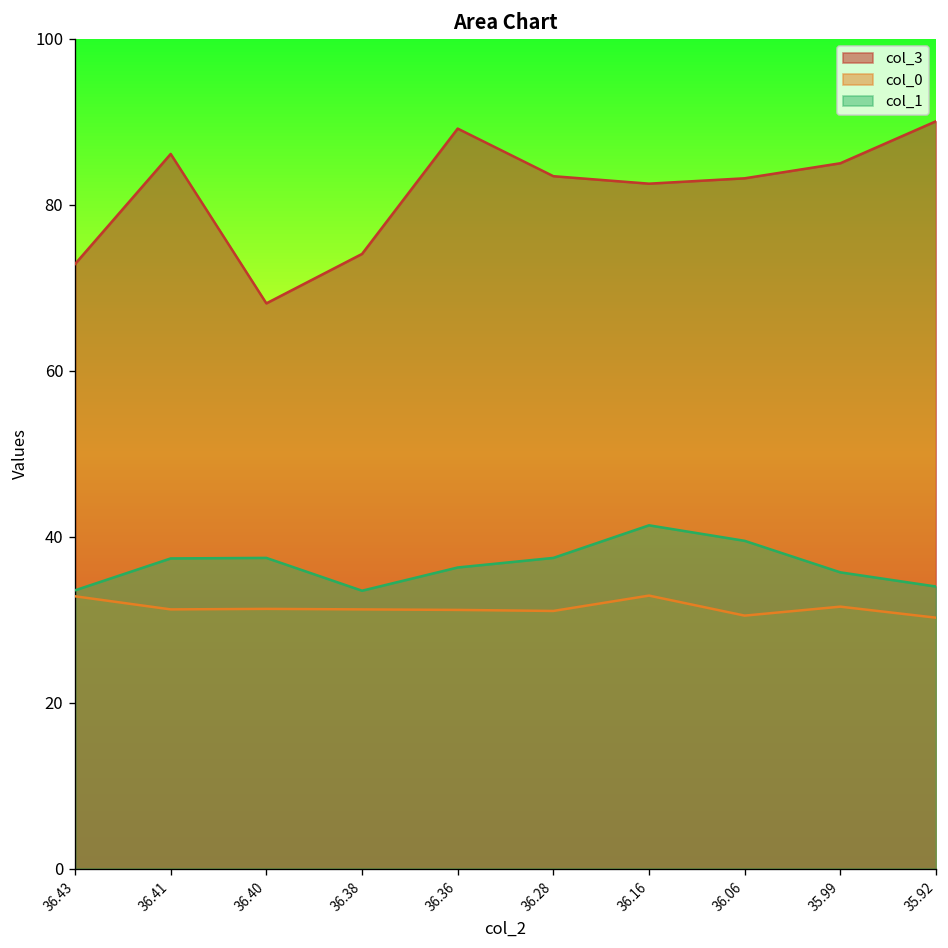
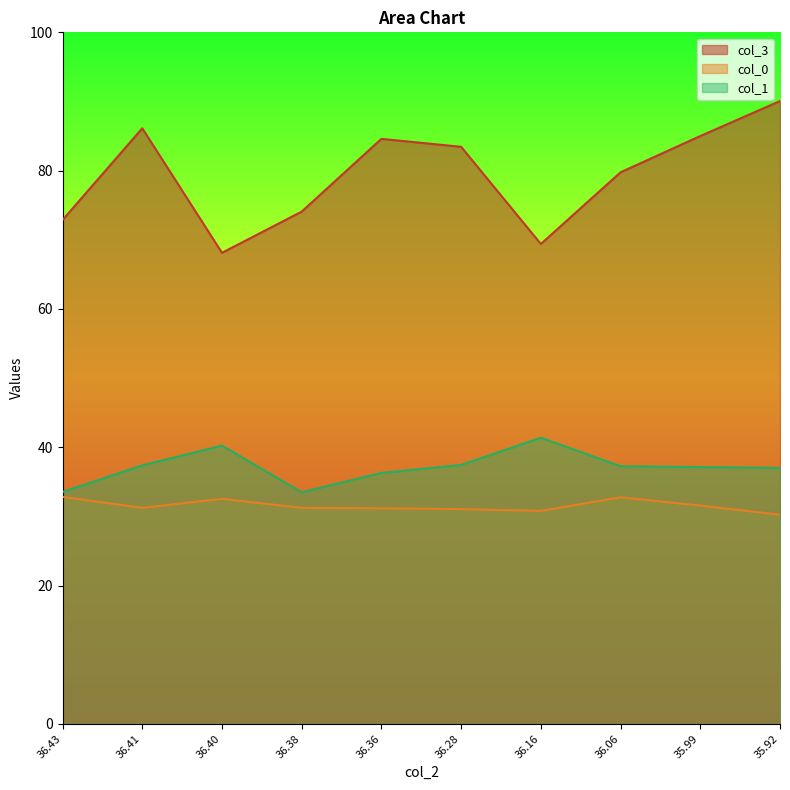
col_0, 36.40: 31 -> 33
col_1, 36.40: 37 -> 40
col_3, 36.36: 89 -> 85
col_3, 36.16: 83 -> 69
col_0, 36.16: 33 -> 31
col_3, 36.06: 83 -> 80
col_0, 36.06: 30 -> 33
col_1, 36.06: 40 -> 37
col_1, 35.99: 36 -> 37
col_1, 35.92: 34 -> 37
